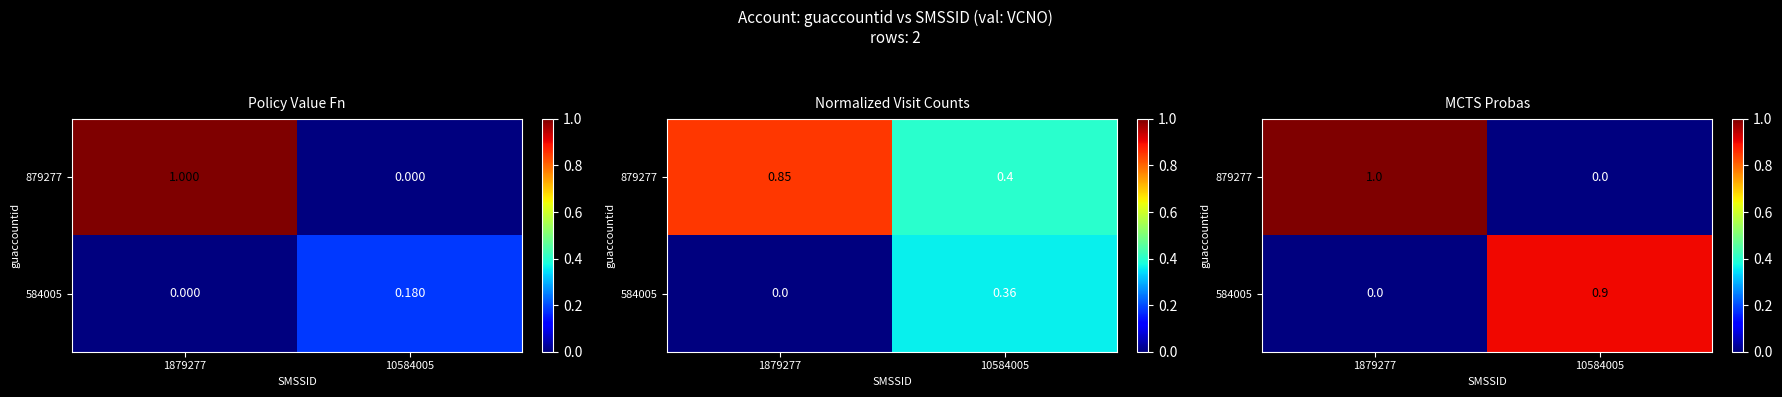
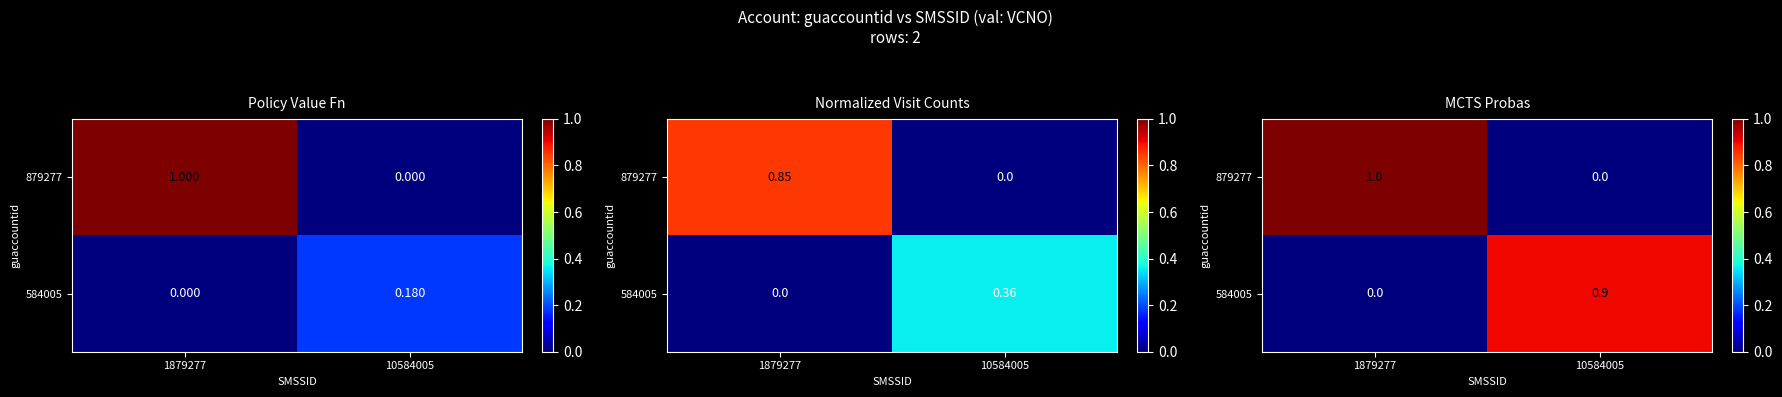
Normalized Visit Counts, 879277, 10584005: 0.4 -> 0.0
